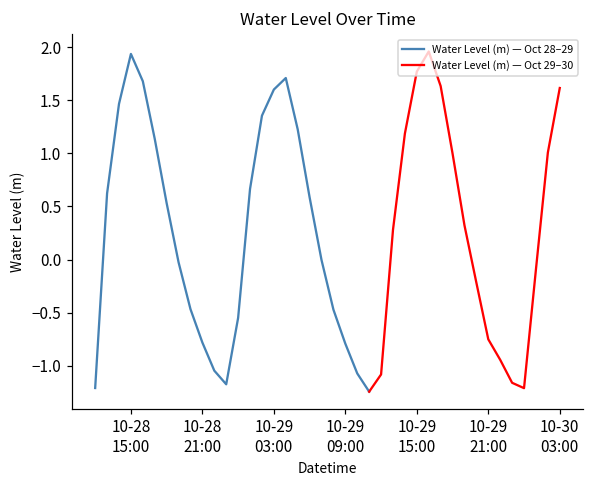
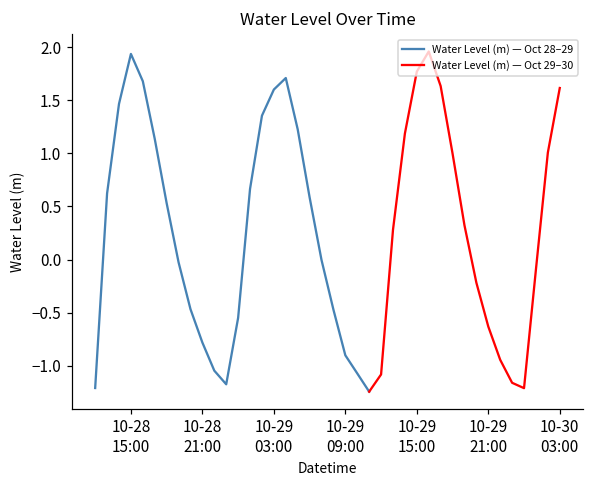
Water Level (m) — Oct 28–29, 10-29 09:00: -0.8 -> -0.9
Water Level (m) — Oct 29–30, 10-29 21:00: -0.8 -> -0.6
